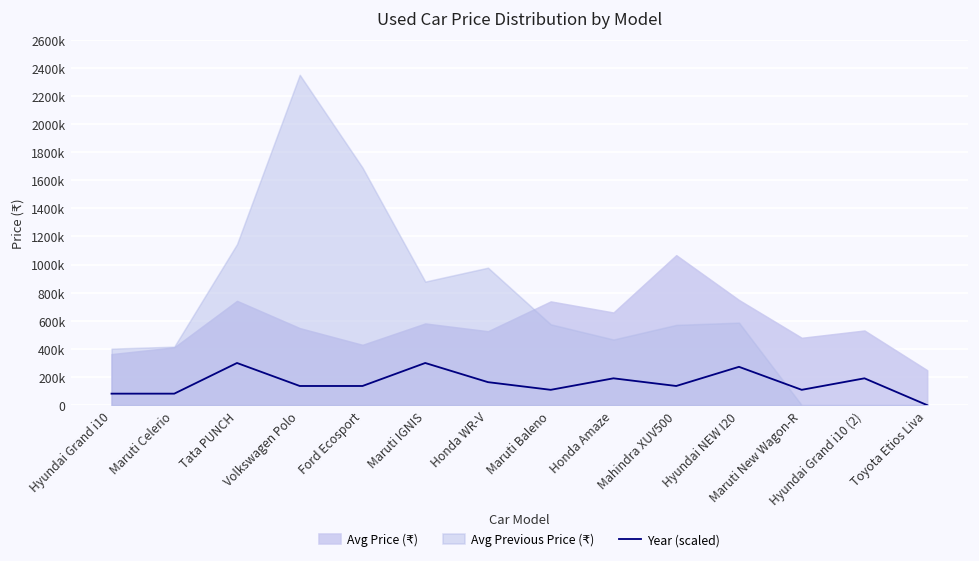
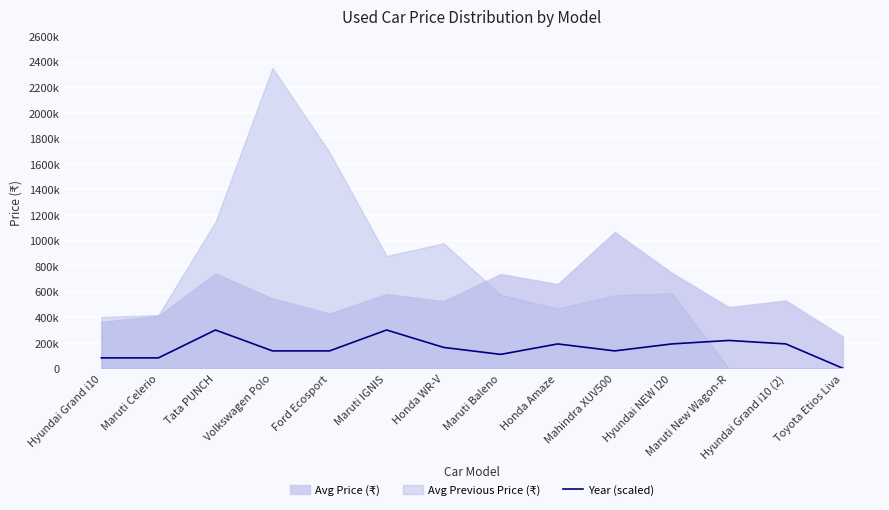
Year (scaled), Hyundai NEW I20: 270000 -> 190000
Year (scaled), Maruti New Wagon-R: 110000 -> 220000
